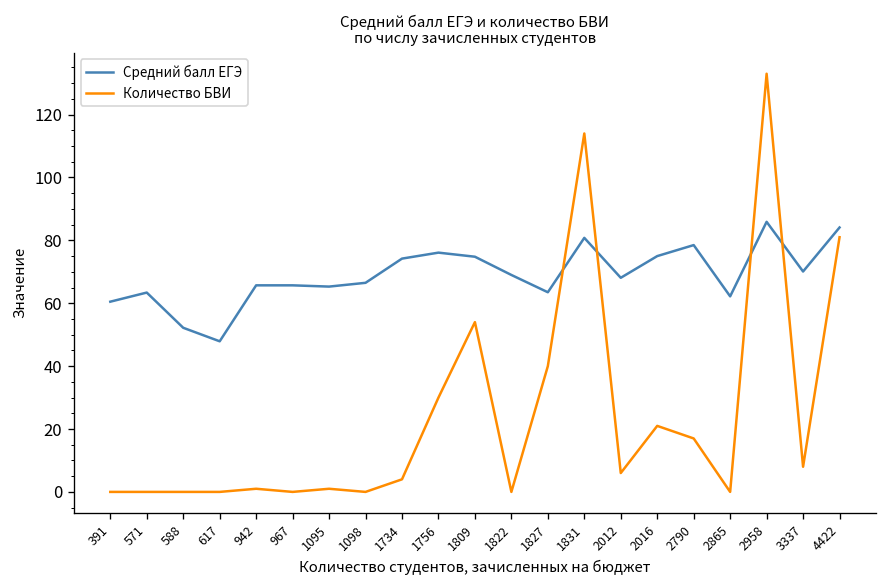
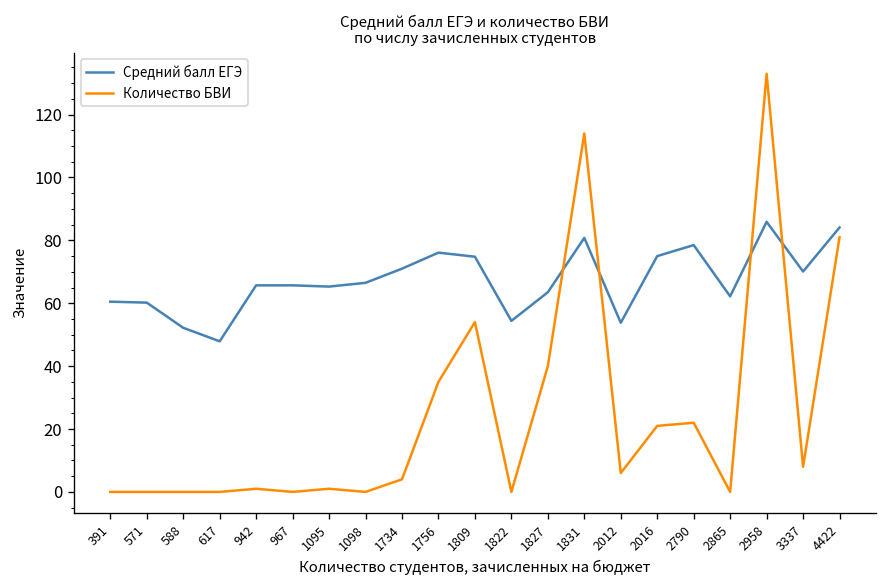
Средний балл ЕГЭ, 571: 63 -> 60
Средний балл ЕГЭ, 1734: 74 -> 71
Количество БВИ, 1756: 30 -> 35
Средний балл ЕГЭ, 1822: 69 -> 54
Средний балл ЕГЭ, 2012: 68 -> 54
Количество БВИ, 2790: 17 -> 22
